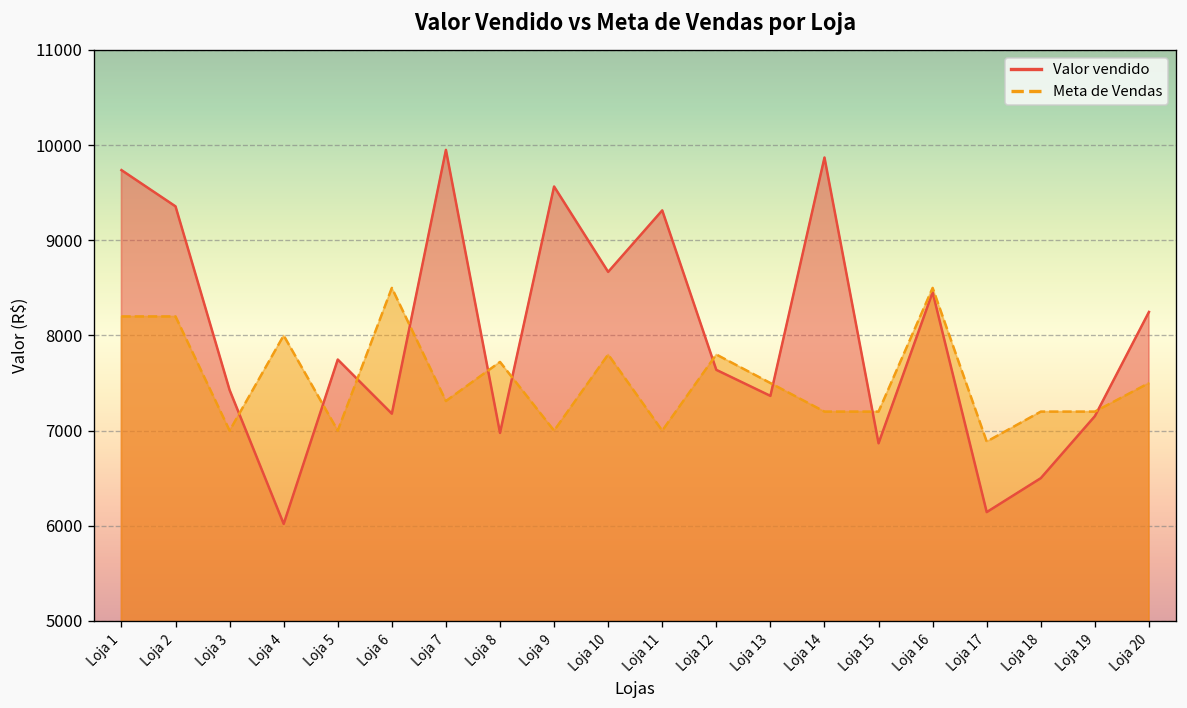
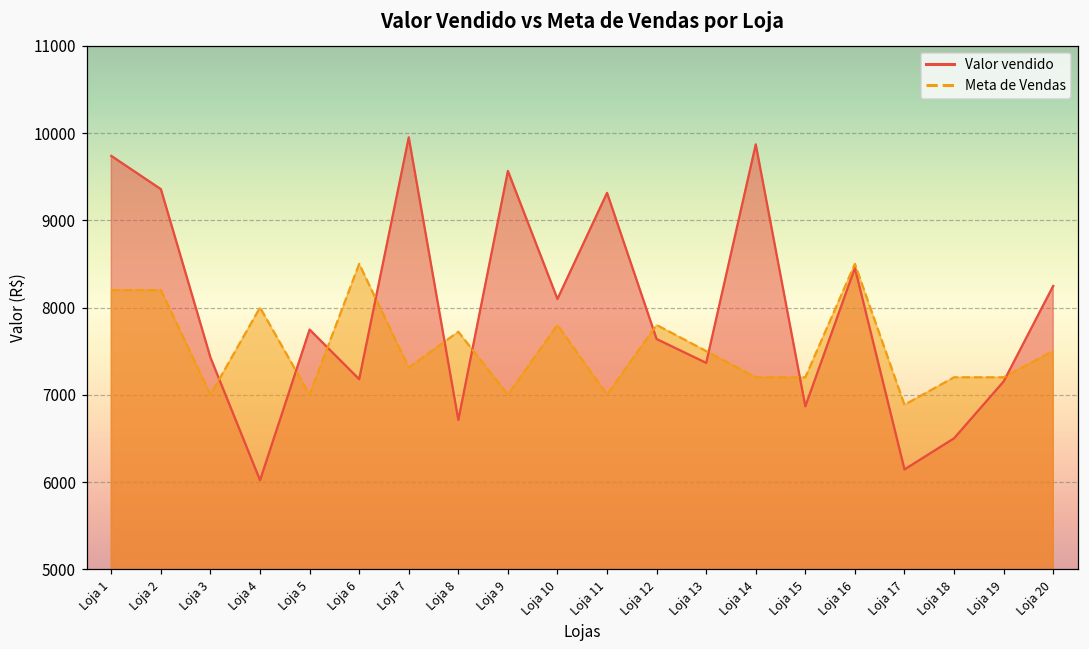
Valor vendido, Loja 8: 7000 -> 6700
Valor vendido, Loja 10: 8700 -> 8100
